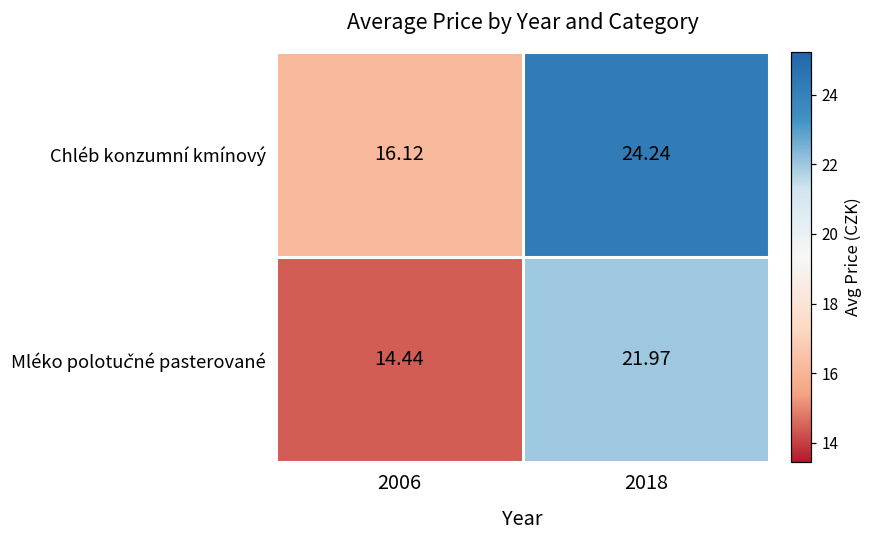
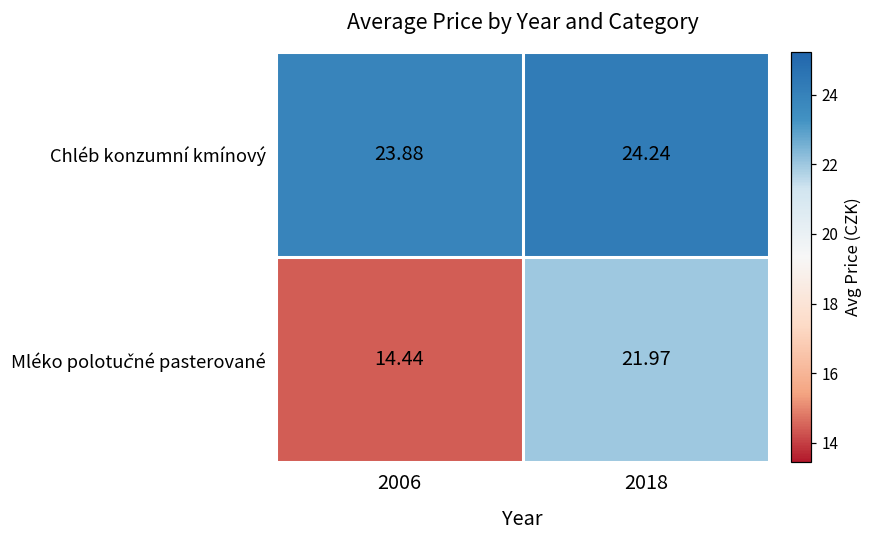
Chléb konzumní kmínový, 2006: 16.12 -> 23.88
